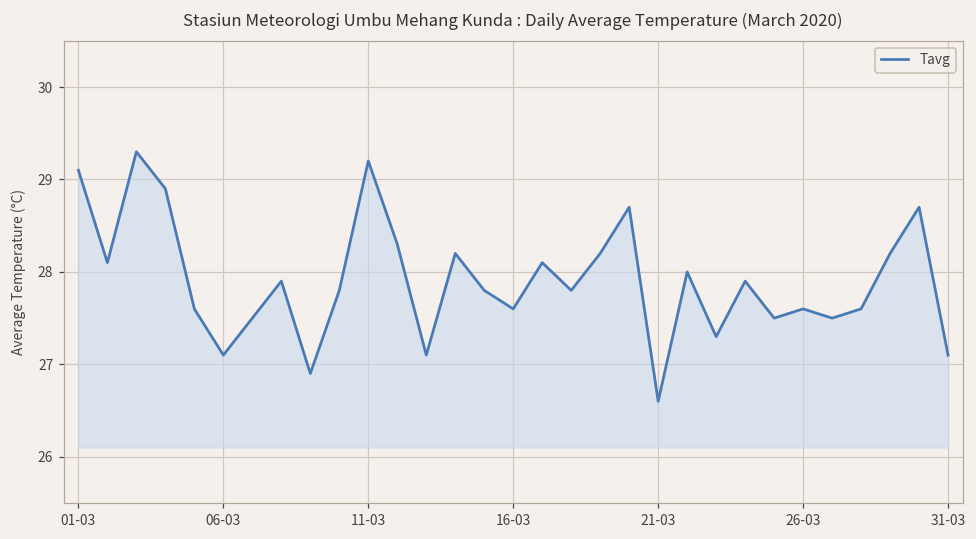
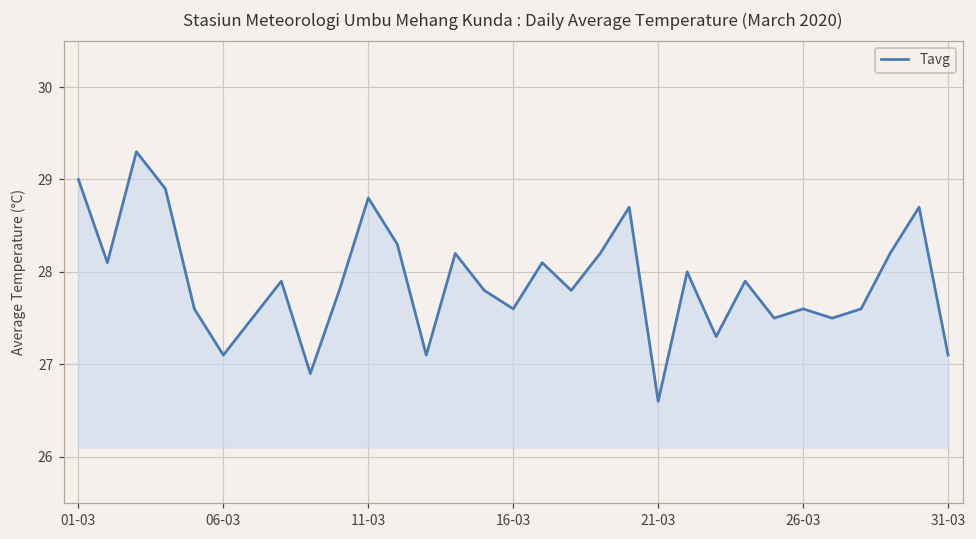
01-03: 29.1 -> 29.0
11-03: 29.2 -> 28.8
